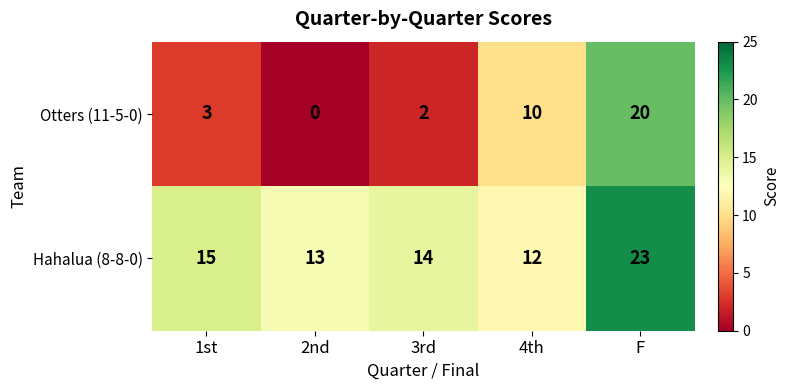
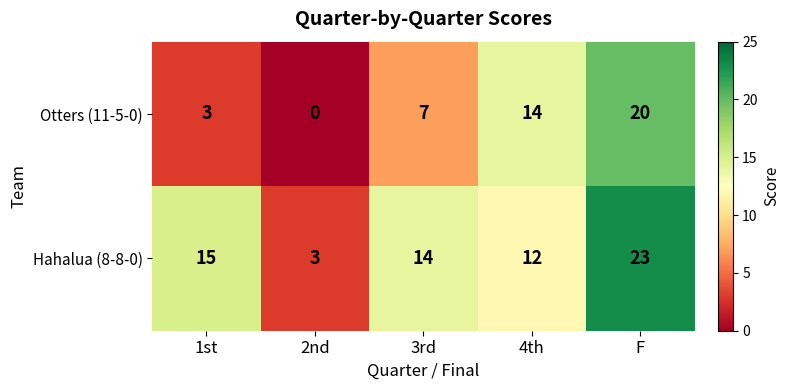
Otters (11-5-0), 3rd: 2 -> 7
Otters (11-5-0), 4th: 10 -> 14
Hahalua (8-8-0), 2nd: 13 -> 3
